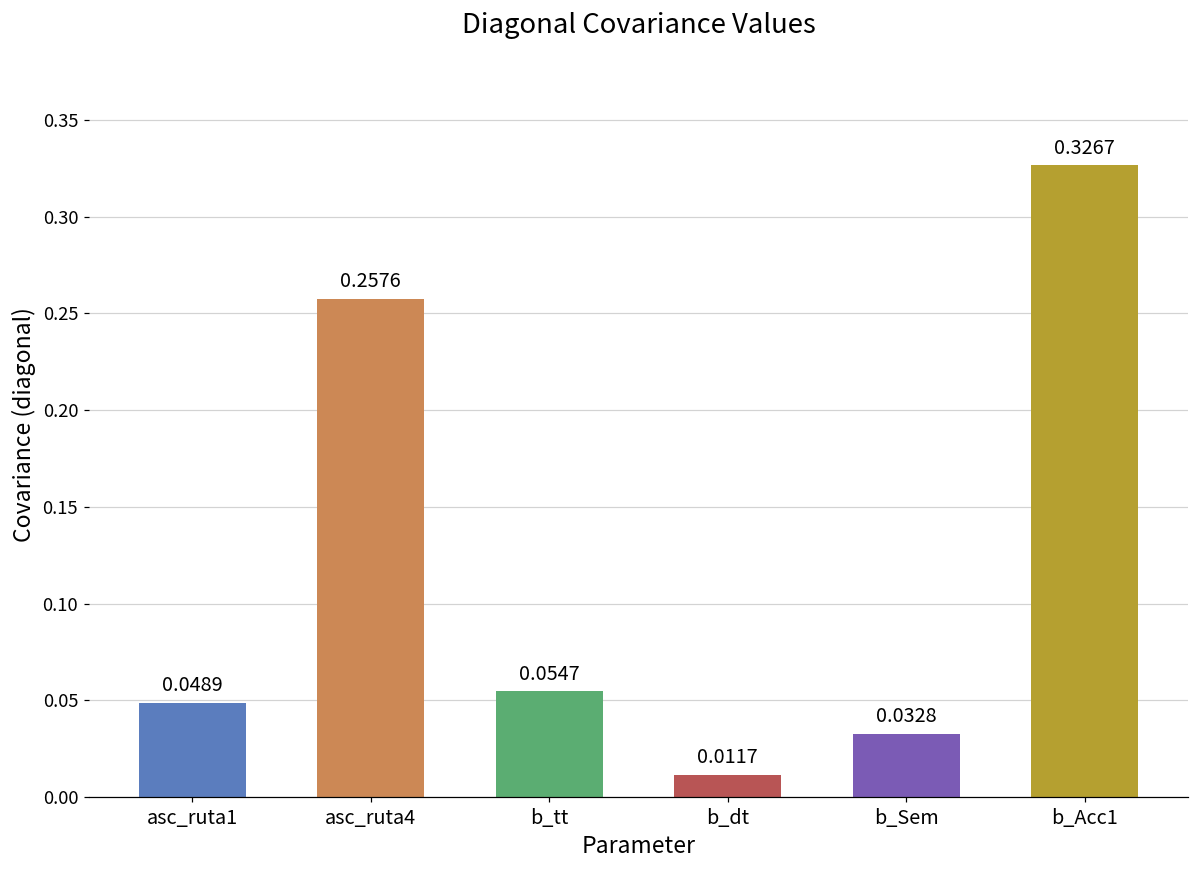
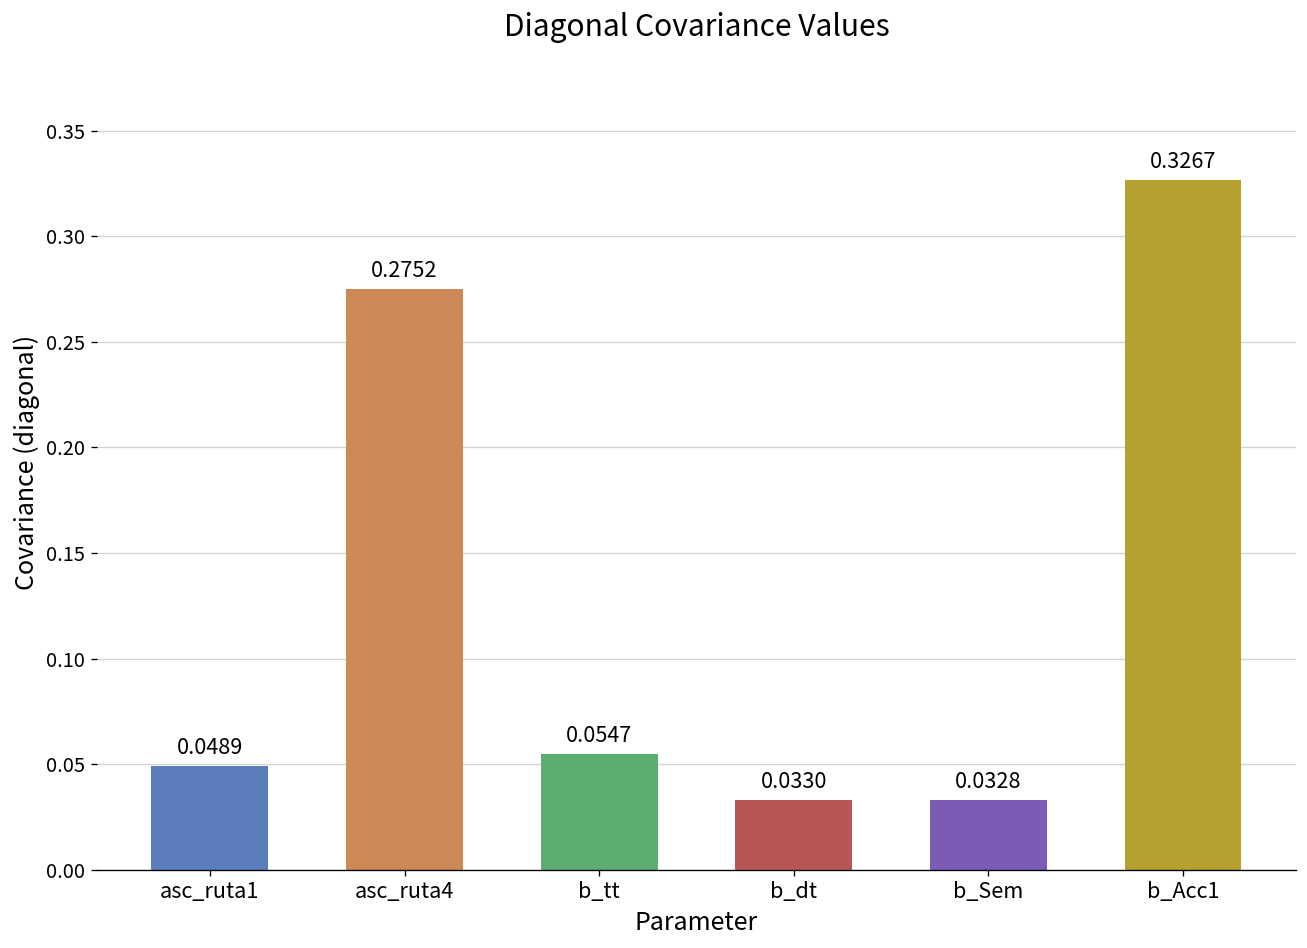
asc_ruta4: 0.2576 -> 0.2752
b_dt: 0.0117 -> 0.0330
